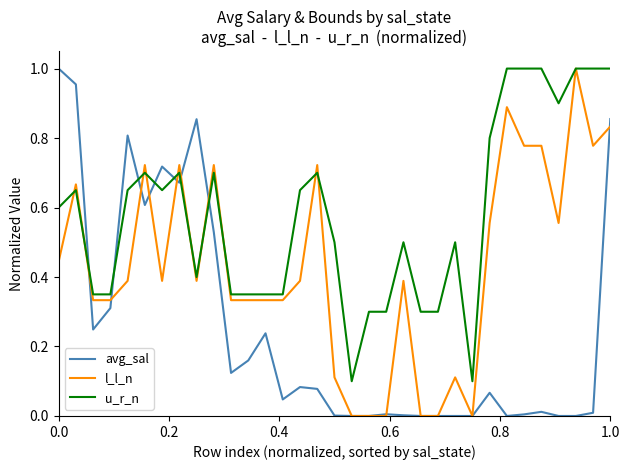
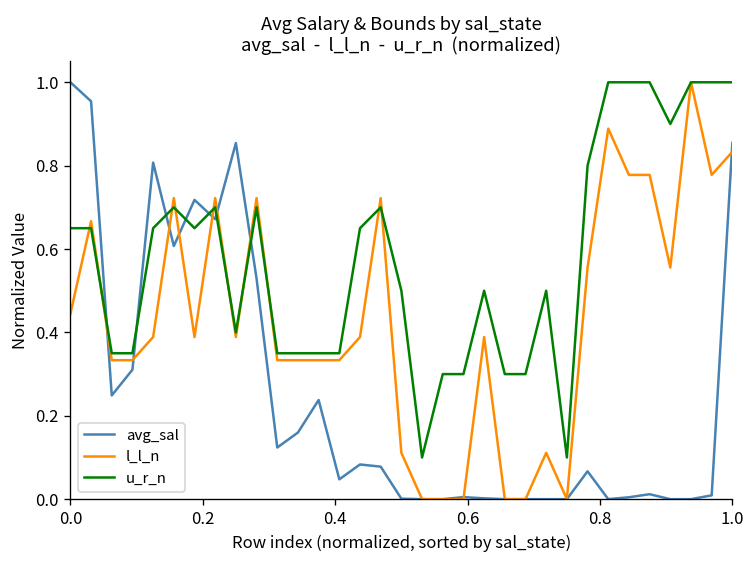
u_r_n, 0.0: 0.60 -> 0.65
